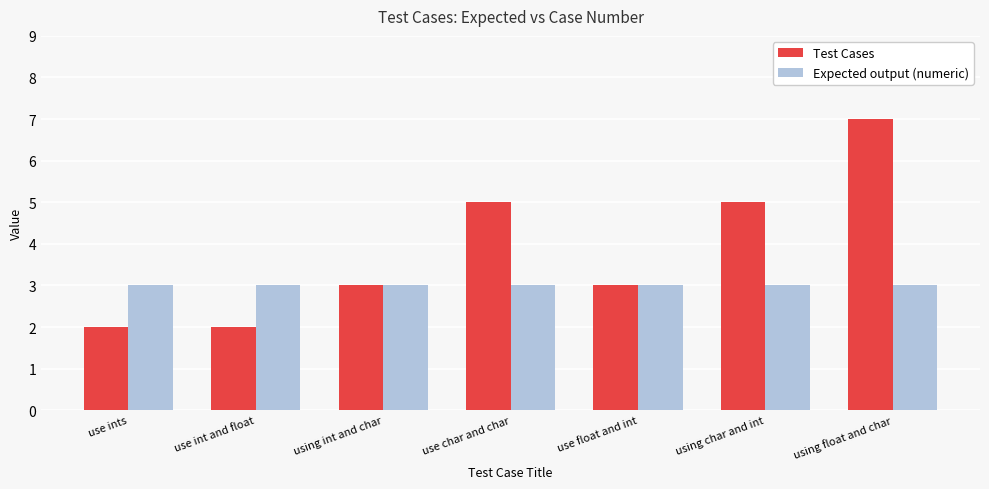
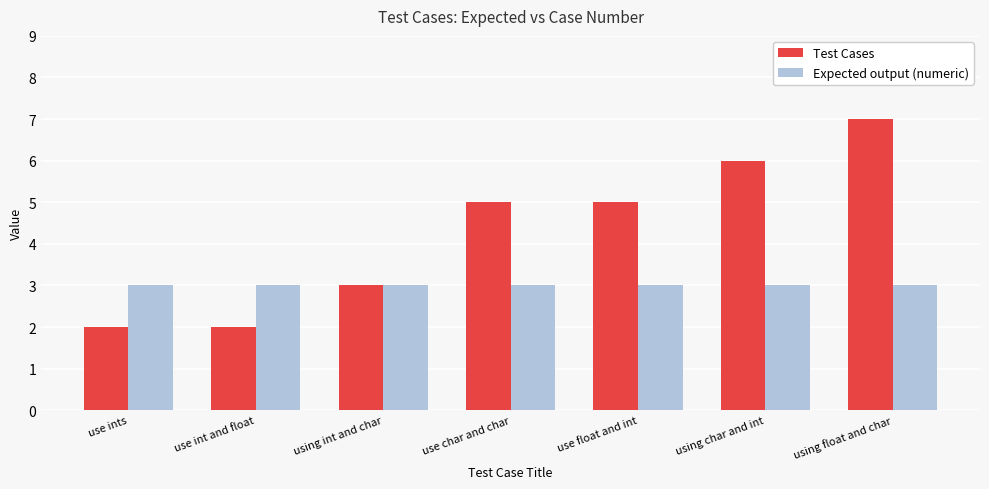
Test Cases, use float and int: 3 -> 5
Test Cases, using char and int: 5 -> 6
